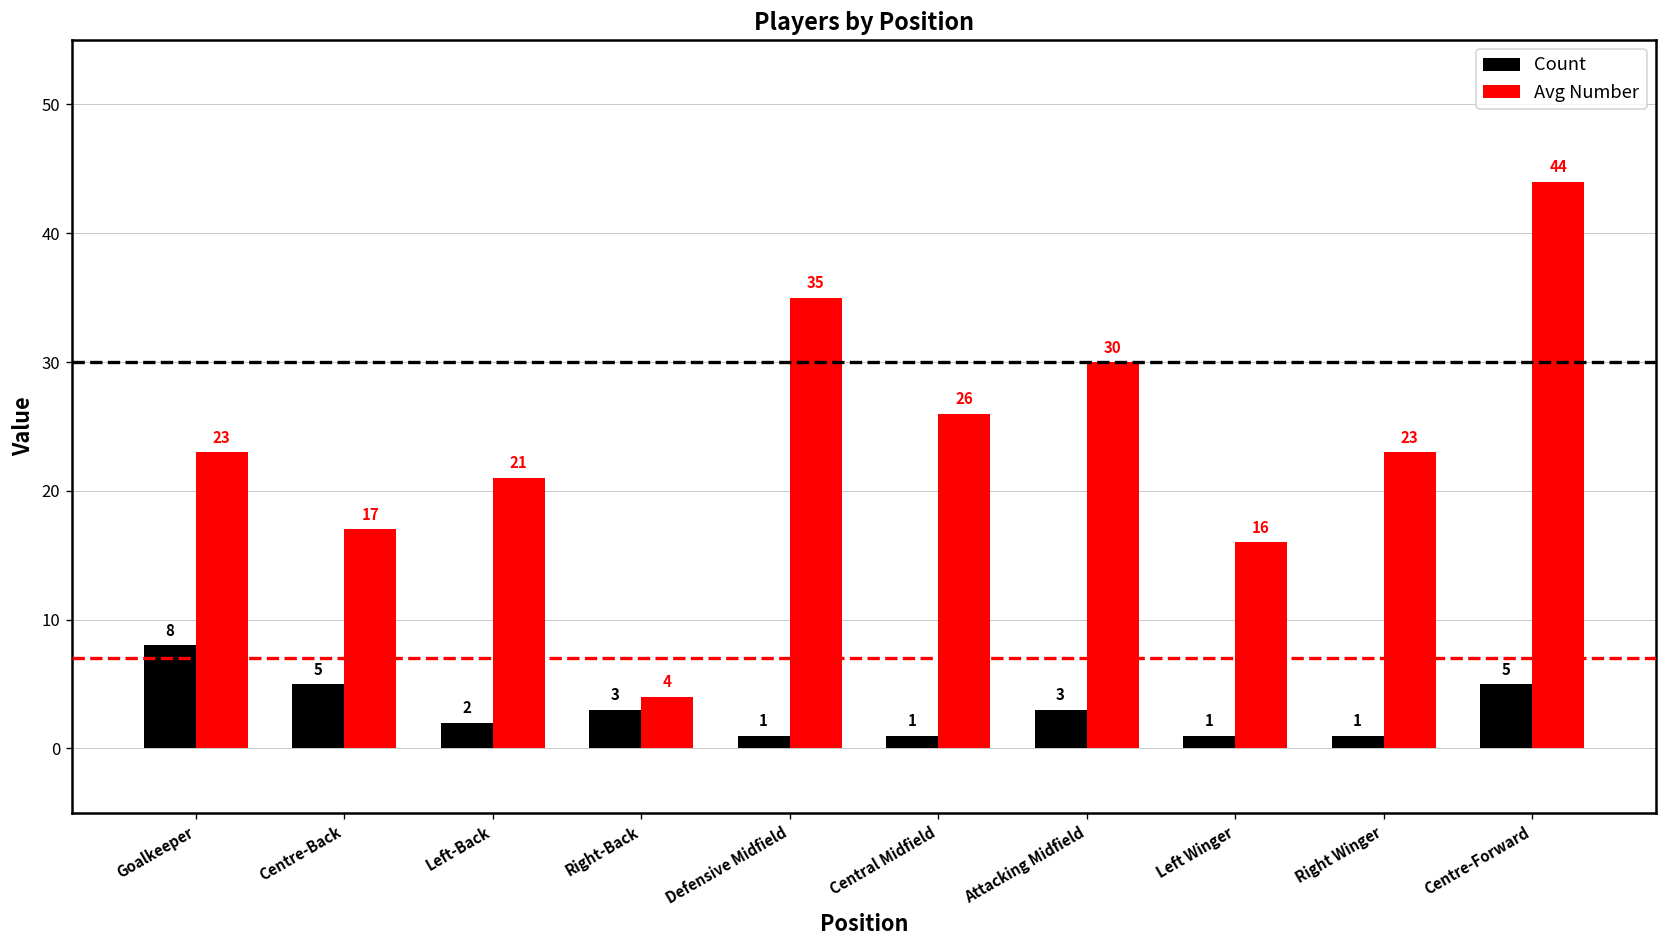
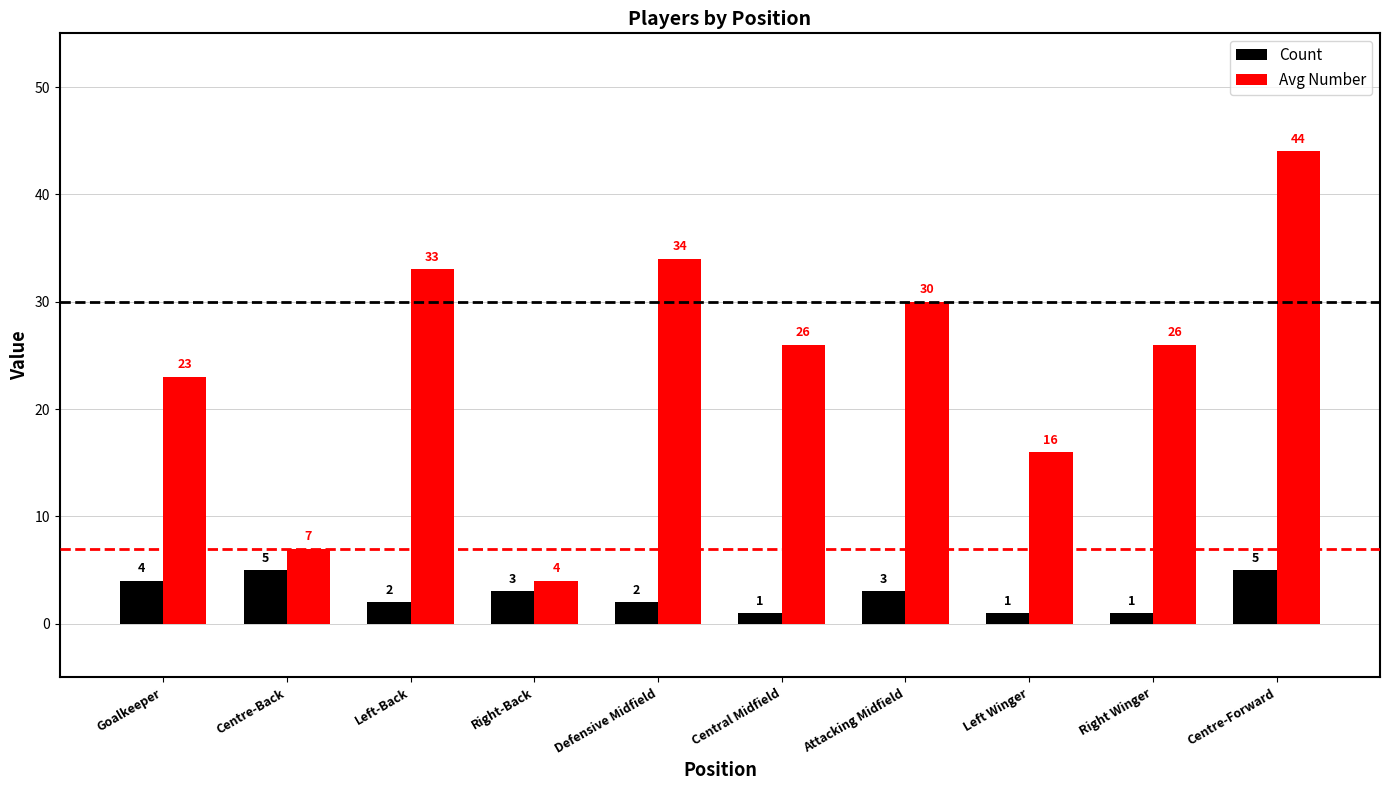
Count, Goalkeeper: 8 -> 4
Avg Number, Centre-Back: 17 -> 7
Avg Number, Left-Back: 21 -> 33
Count, Defensive Midfield: 1 -> 2
Avg Number, Defensive Midfield: 35 -> 34
Avg Number, Right Winger: 23 -> 26
